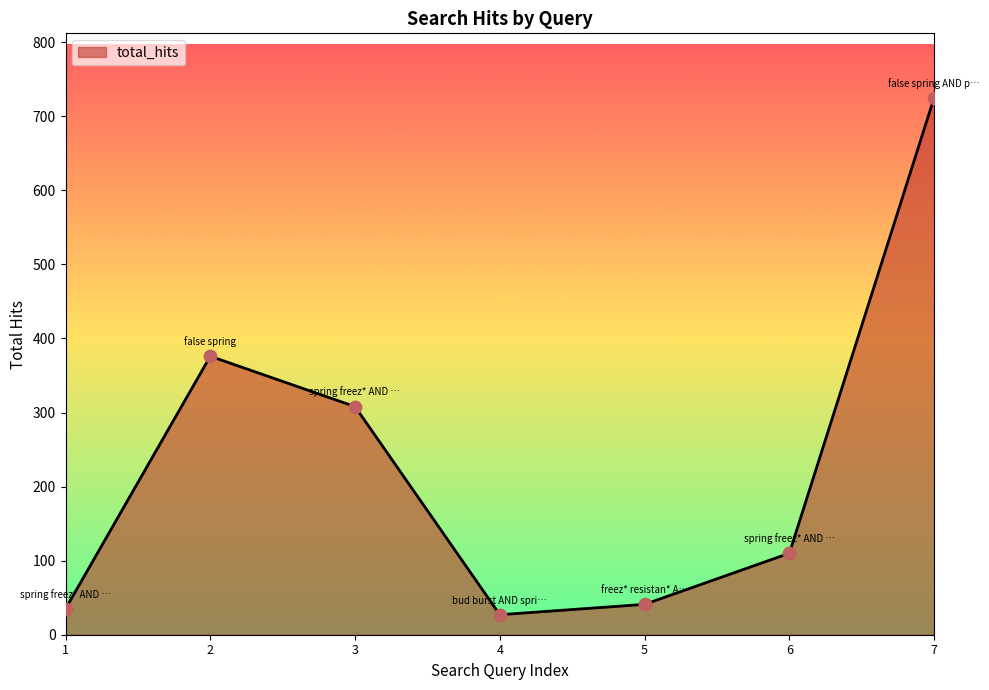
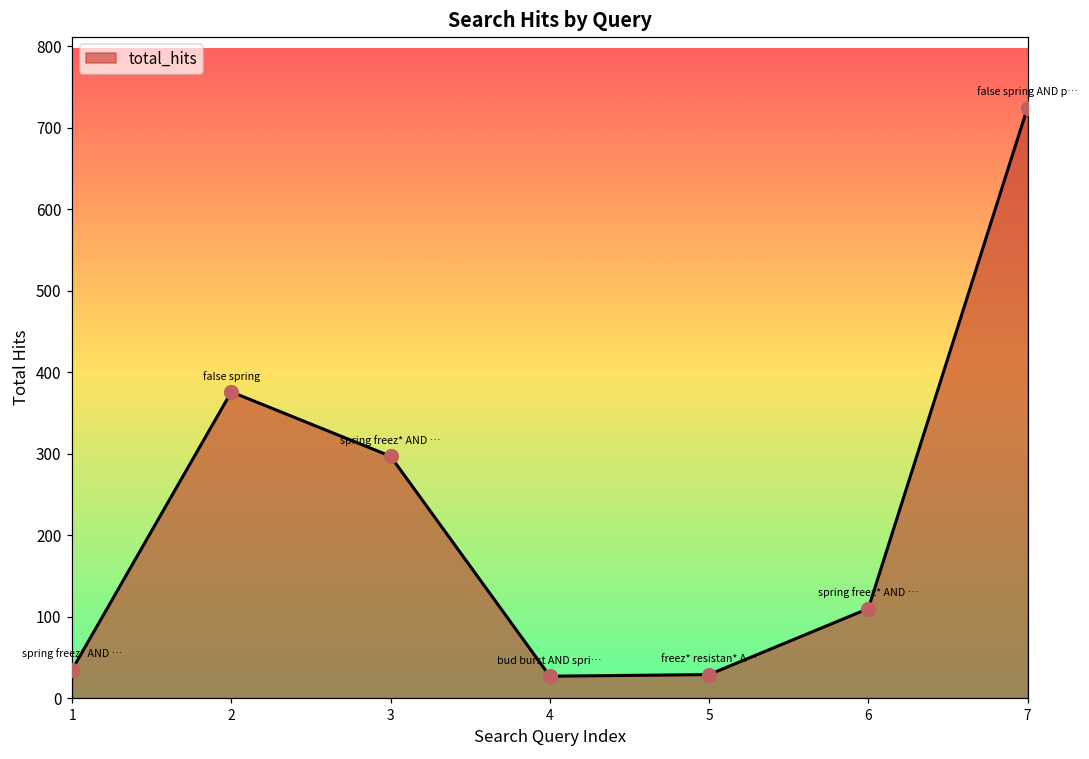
3: 310 -> 300
5: 40 -> 30
